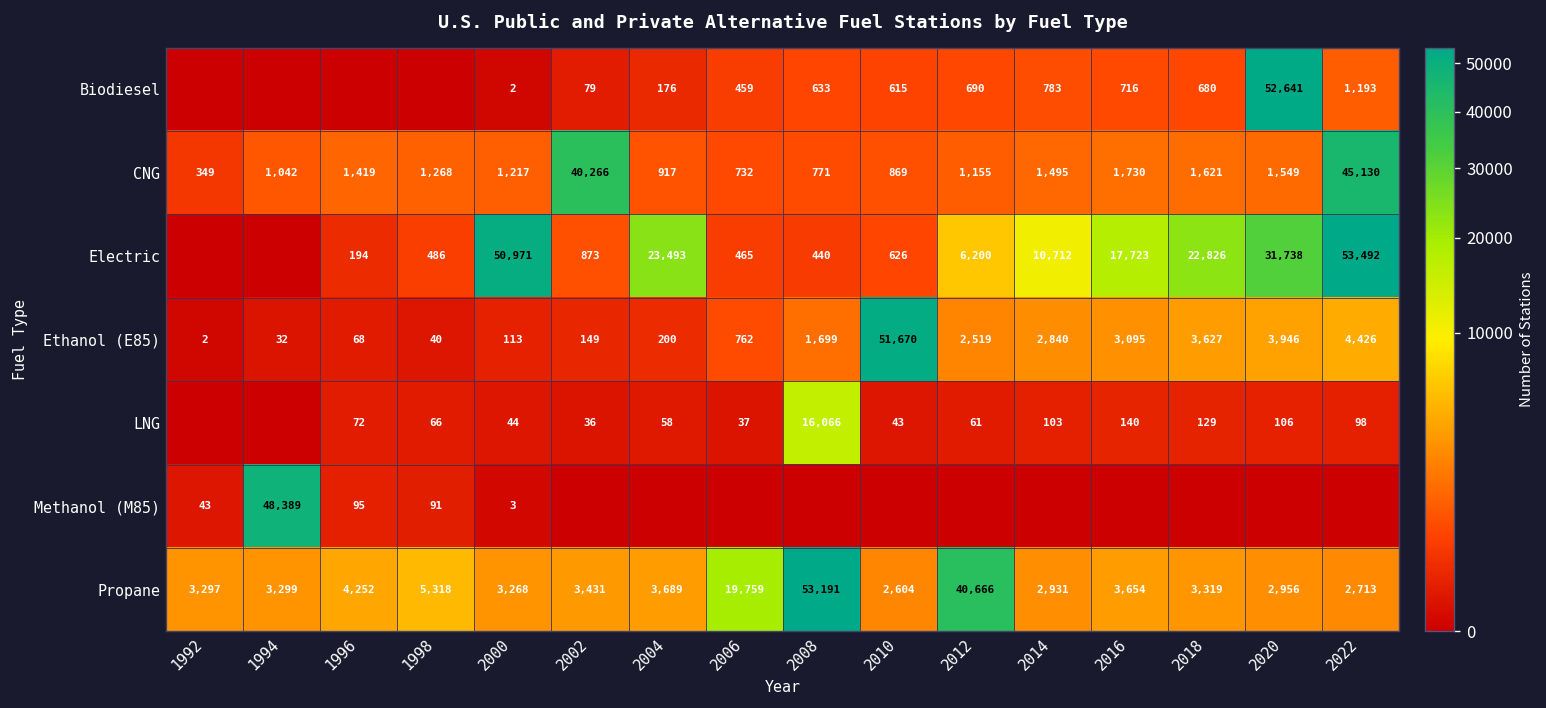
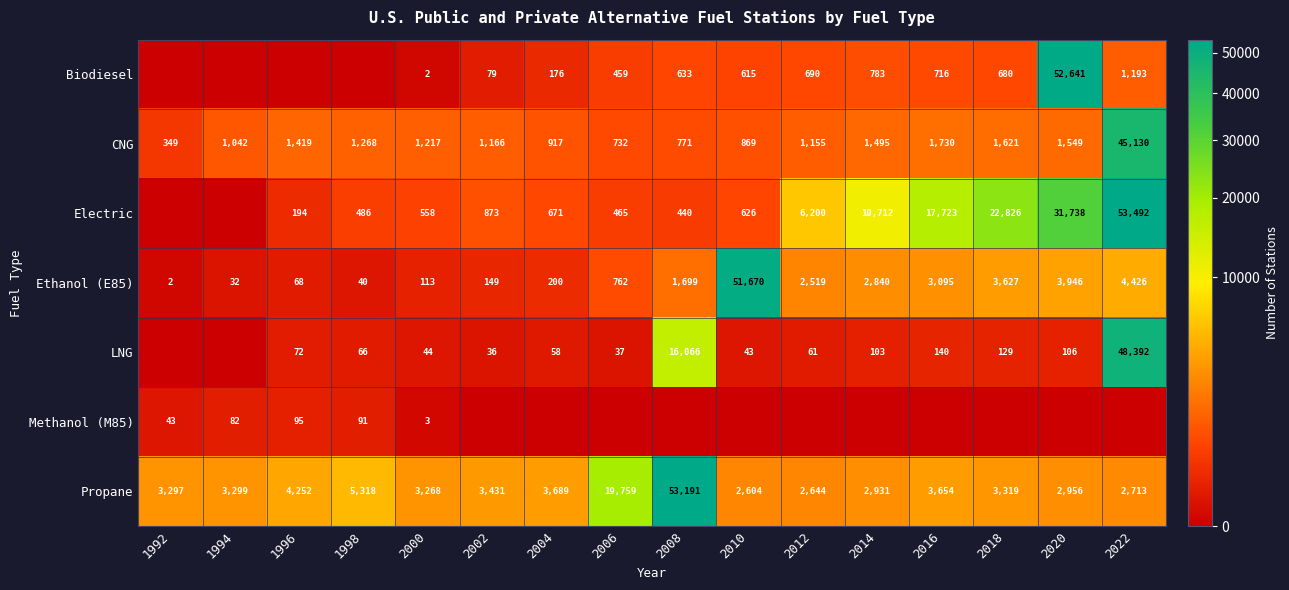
CNG, 2002: 40,266 -> 1,166
Electric, 2000: 50,971 -> 558
Electric, 2004: 23,493 -> 671
LNG, 2022: 98 -> 48,392
Methanol (M85), 1994: 48,389 -> 82
Propane, 2012: 40,666 -> 2,644
